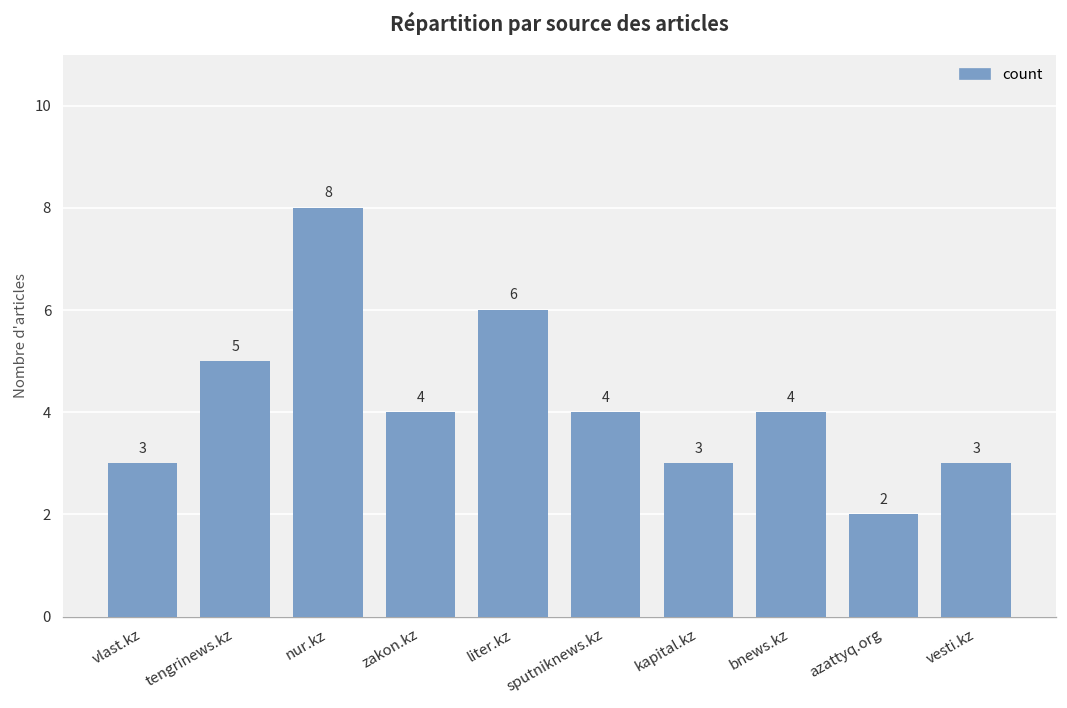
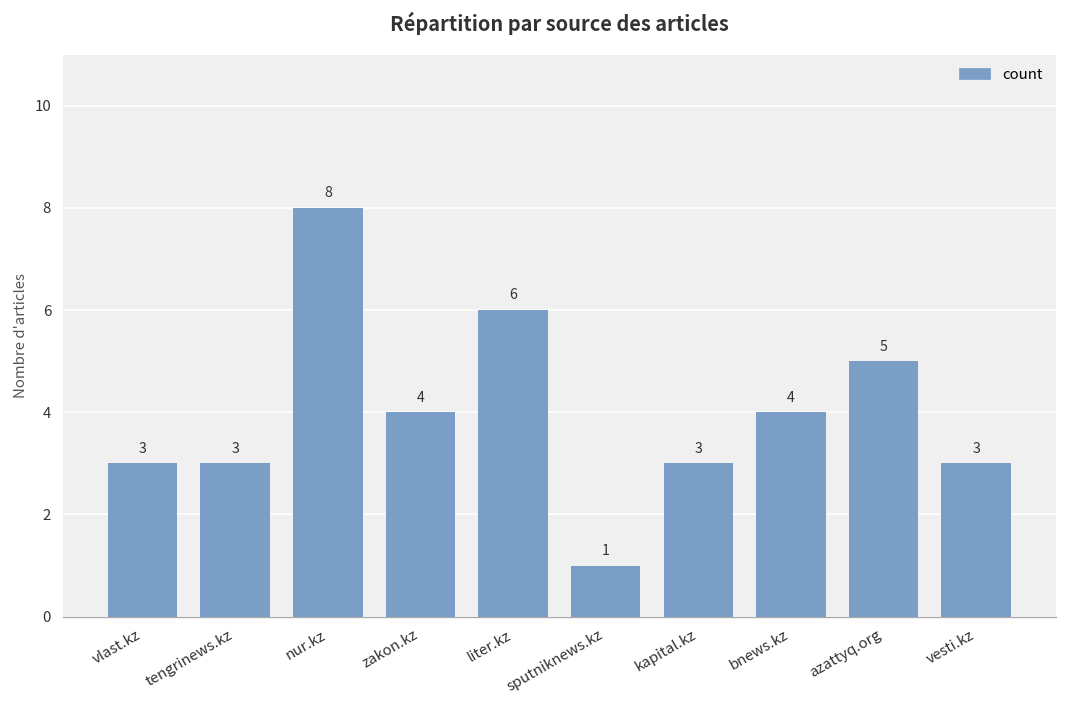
tengrinews.kz: 5 -> 3
sputniknews.kz: 4 -> 1
azattyq.org: 2 -> 5
